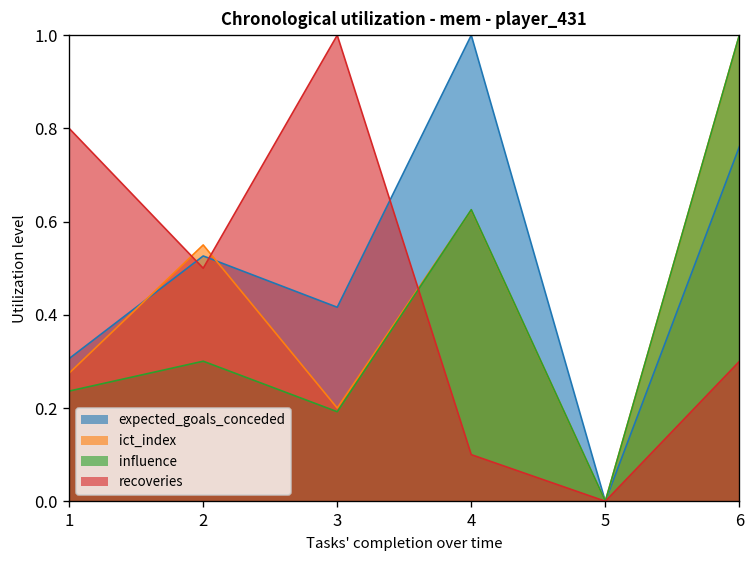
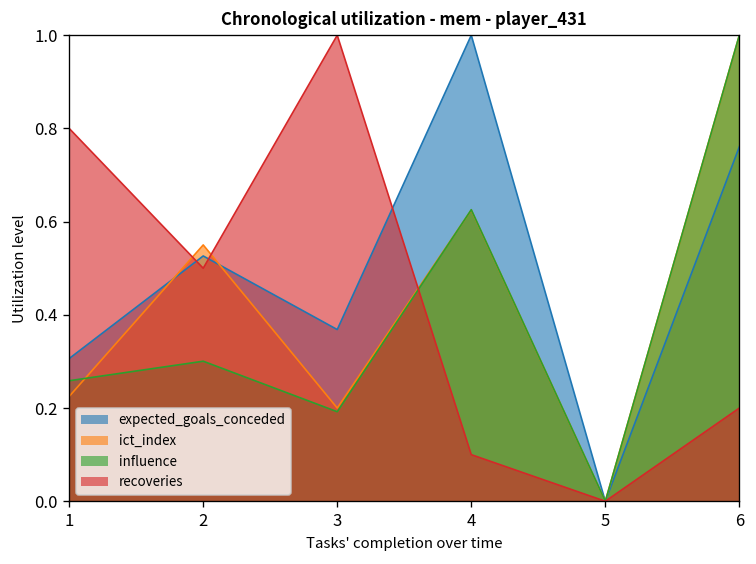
ict_index, 1: 0.28 -> 0.23
influence, 1: 0.24 -> 0.26
expected_goals_conceded, 3: 0.42 -> 0.37
recoveries, 6: 0.30 -> 0.20
